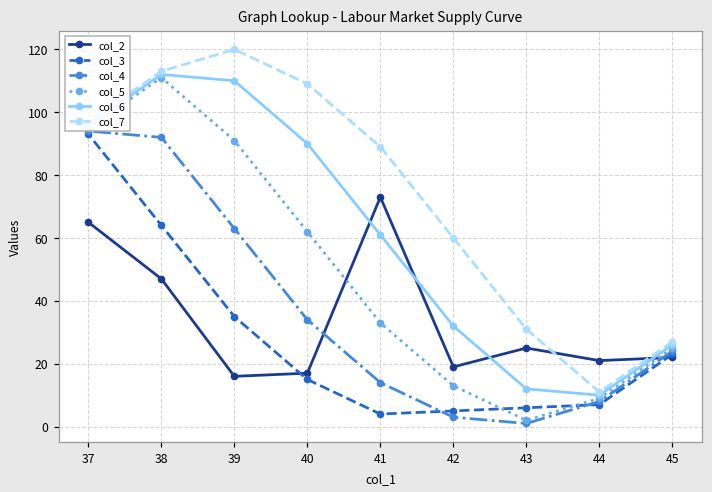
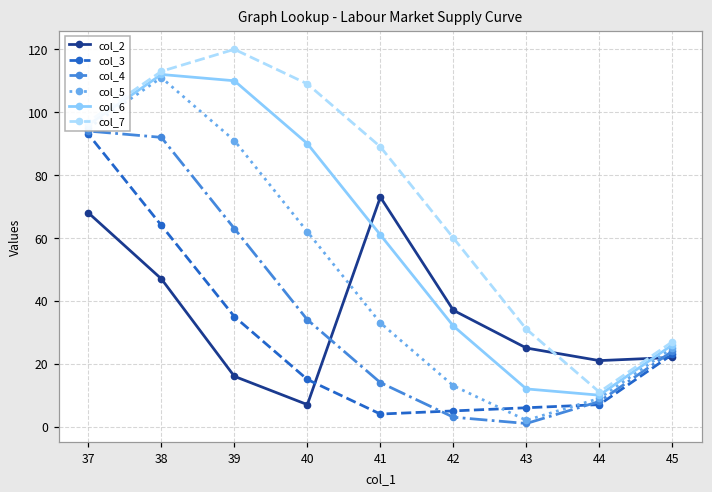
col_2, 37: 65 -> 68
col_2, 40: 17 -> 7
col_2, 42: 19 -> 37
